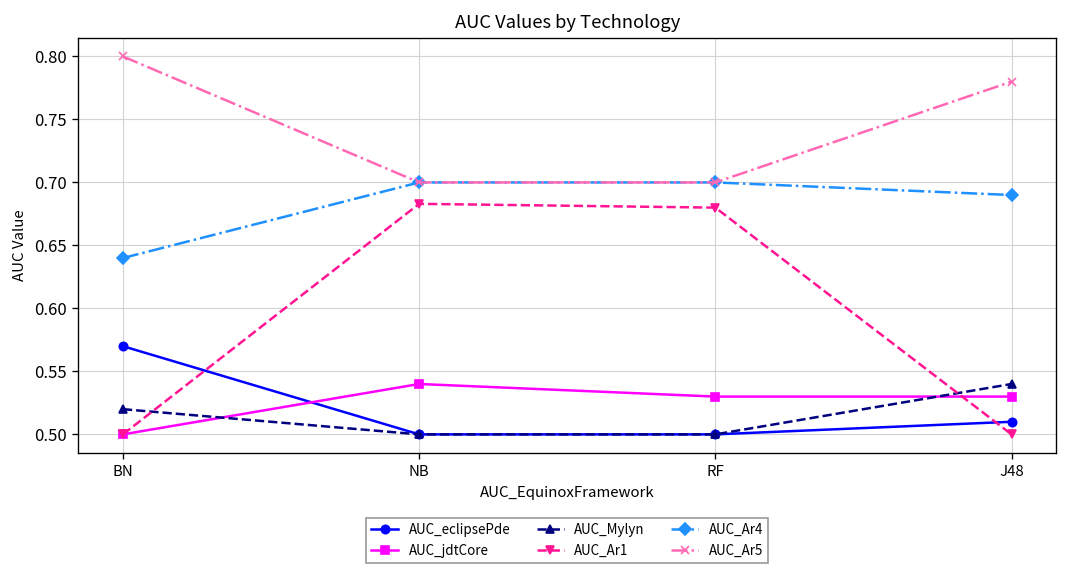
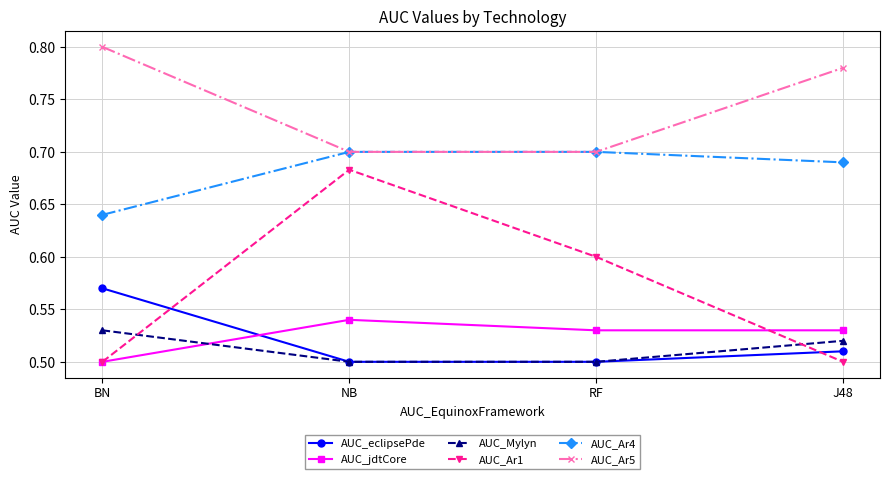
AUC_Mylyn, BN: 0.52 -> 0.53
AUC_Ar1, RF: 0.68 -> 0.60
AUC_Mylyn, J48: 0.54 -> 0.52
